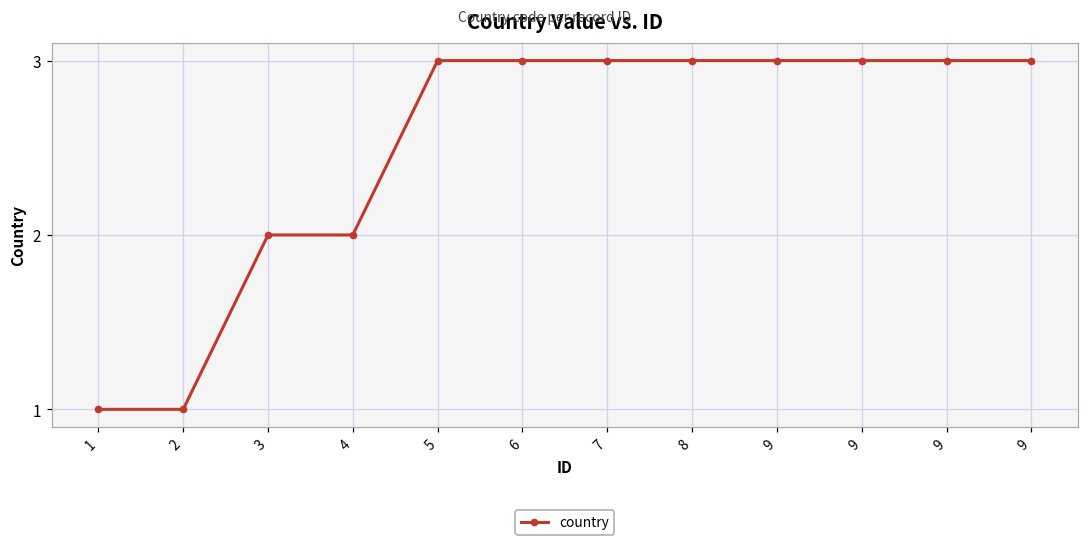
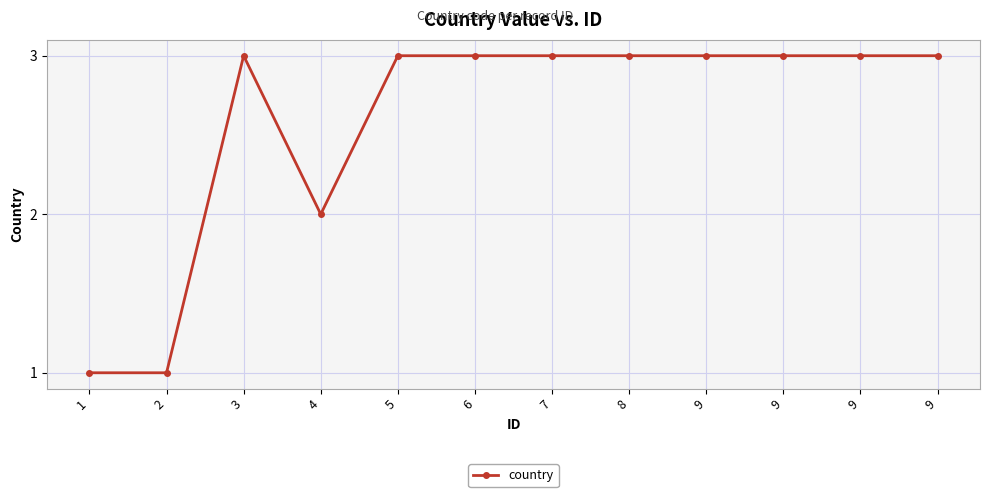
3: 2 -> 3
